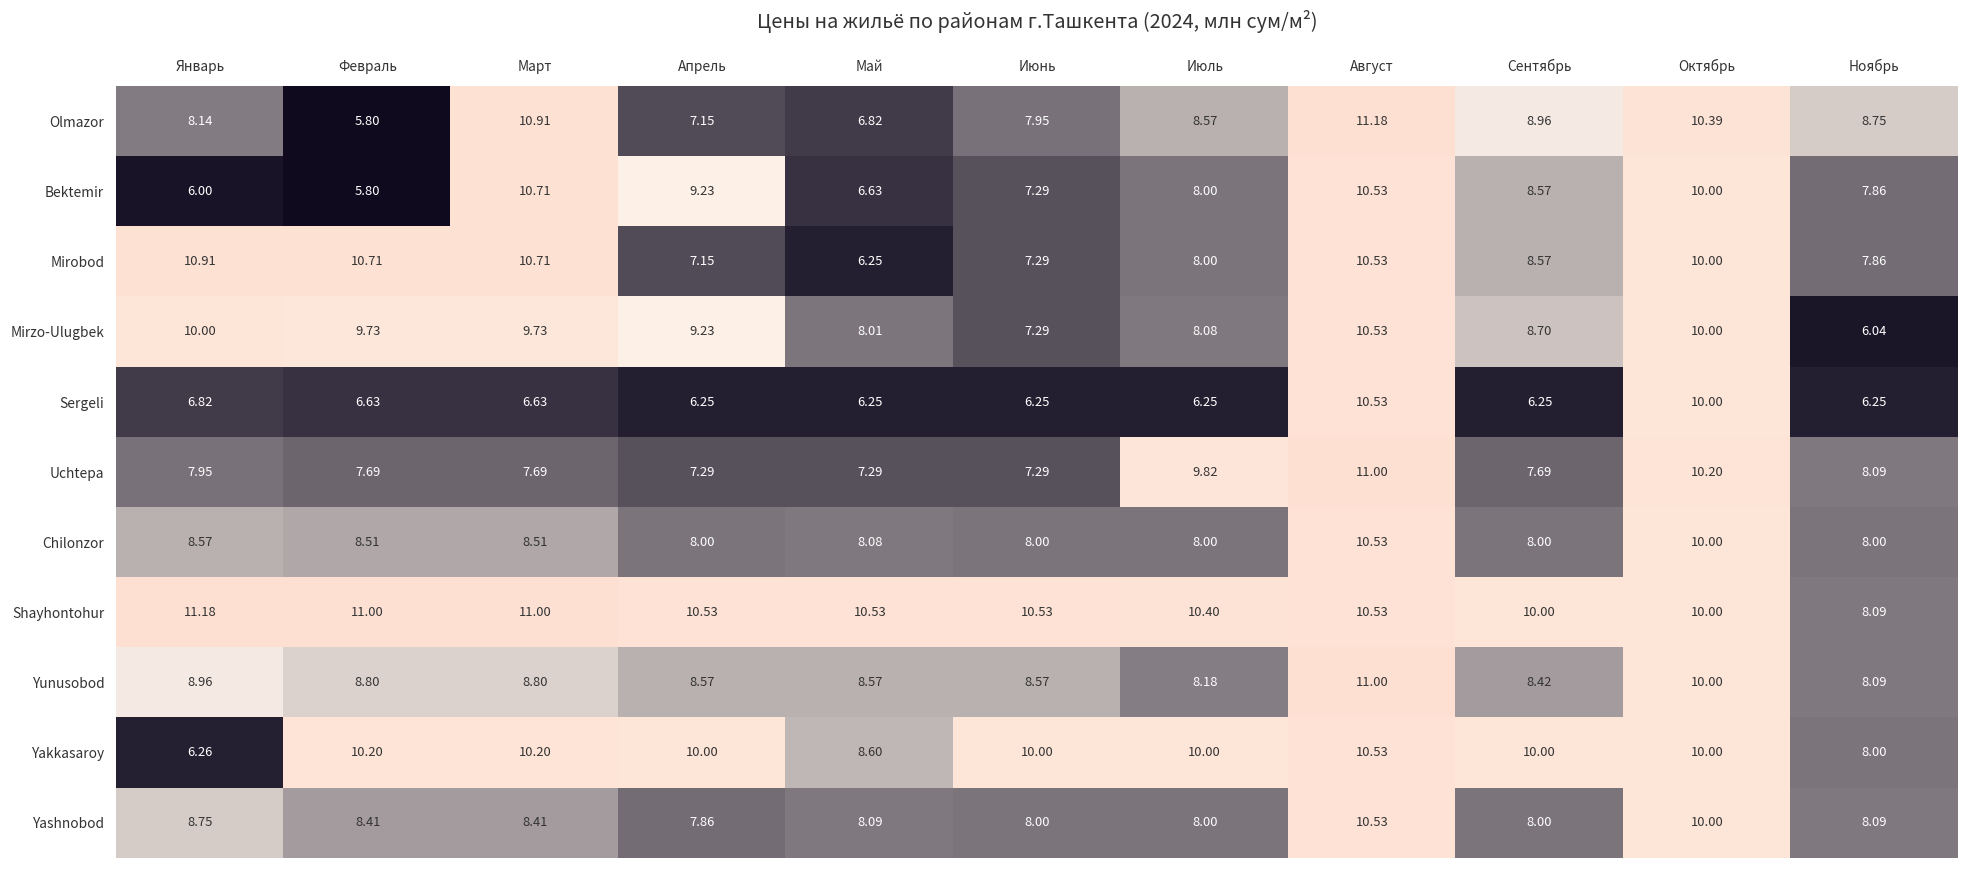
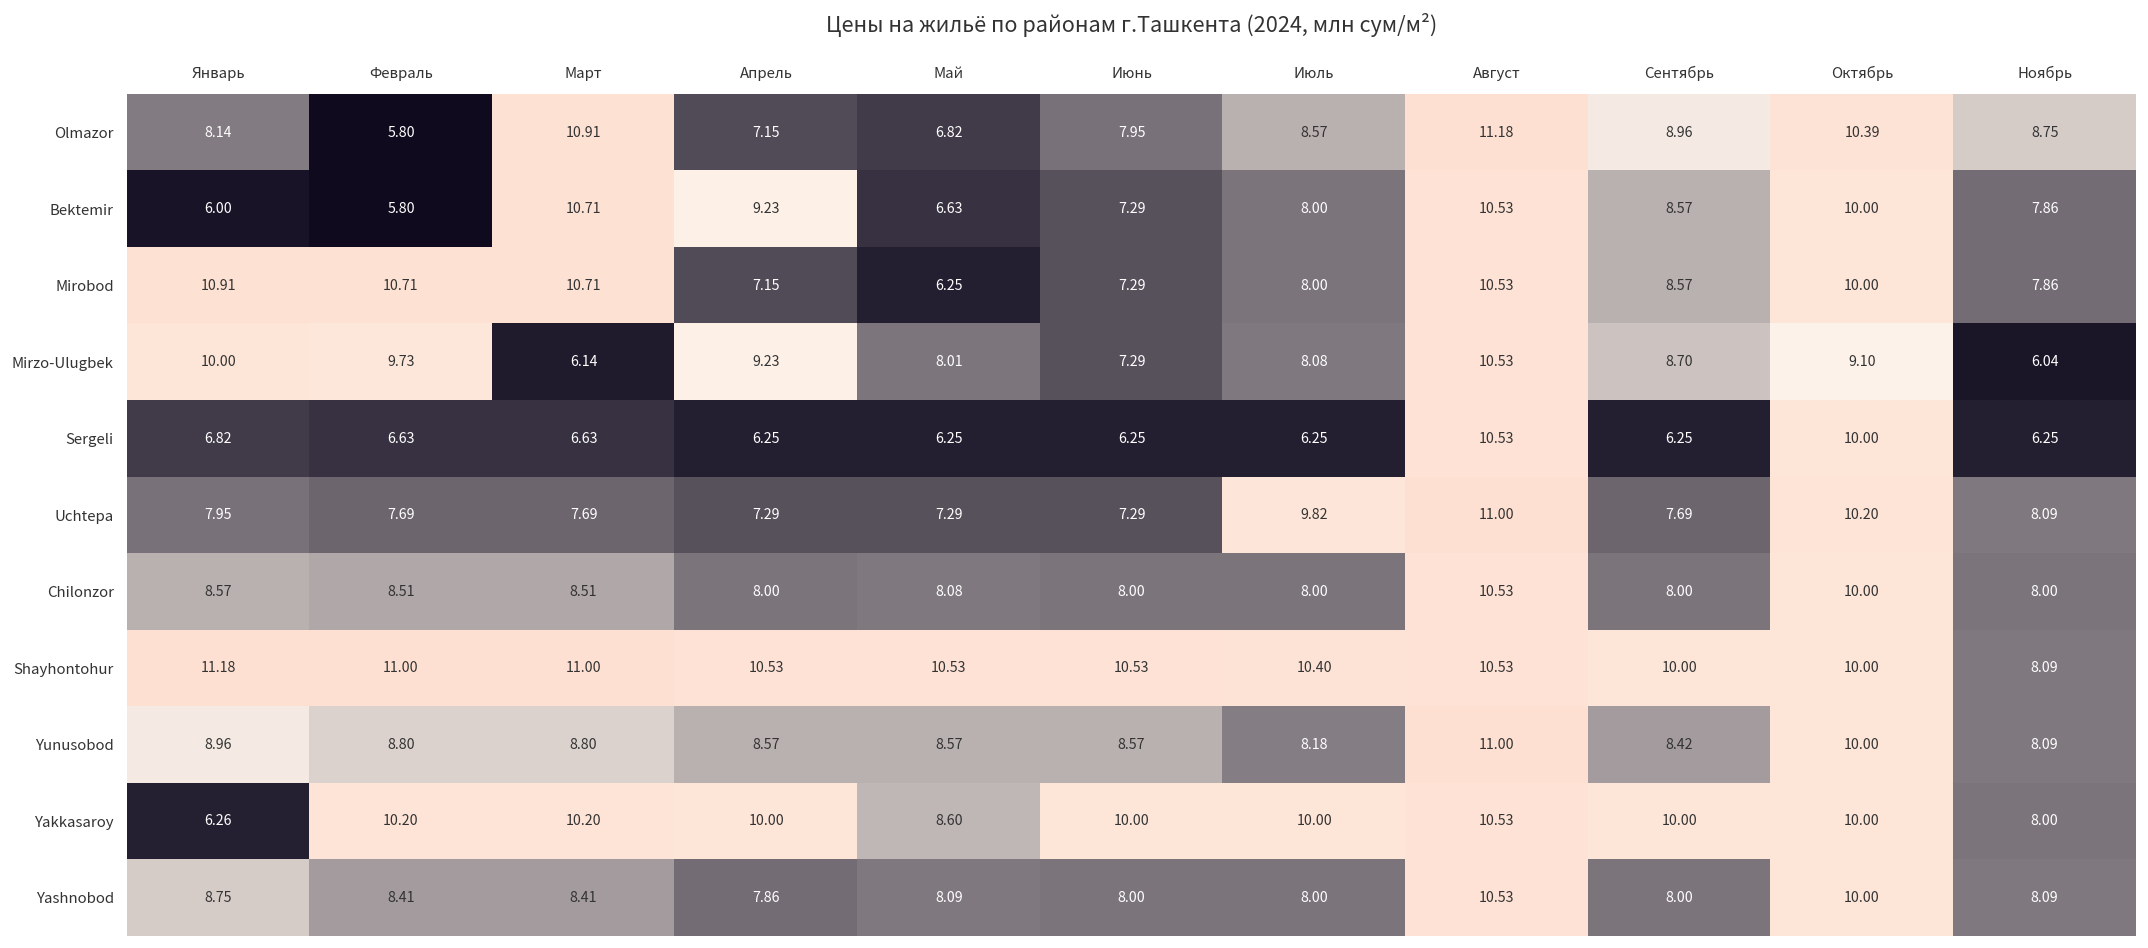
Mirzo-Ulugbek, Март: 9.73 -> 6.14
Mirzo-Ulugbek, Октябрь: 10.00 -> 9.10
